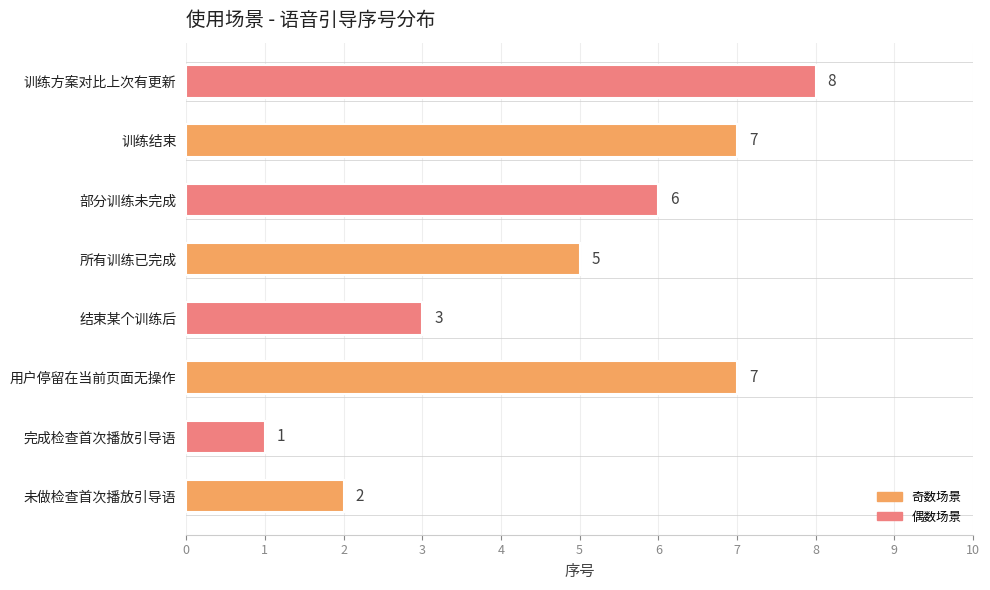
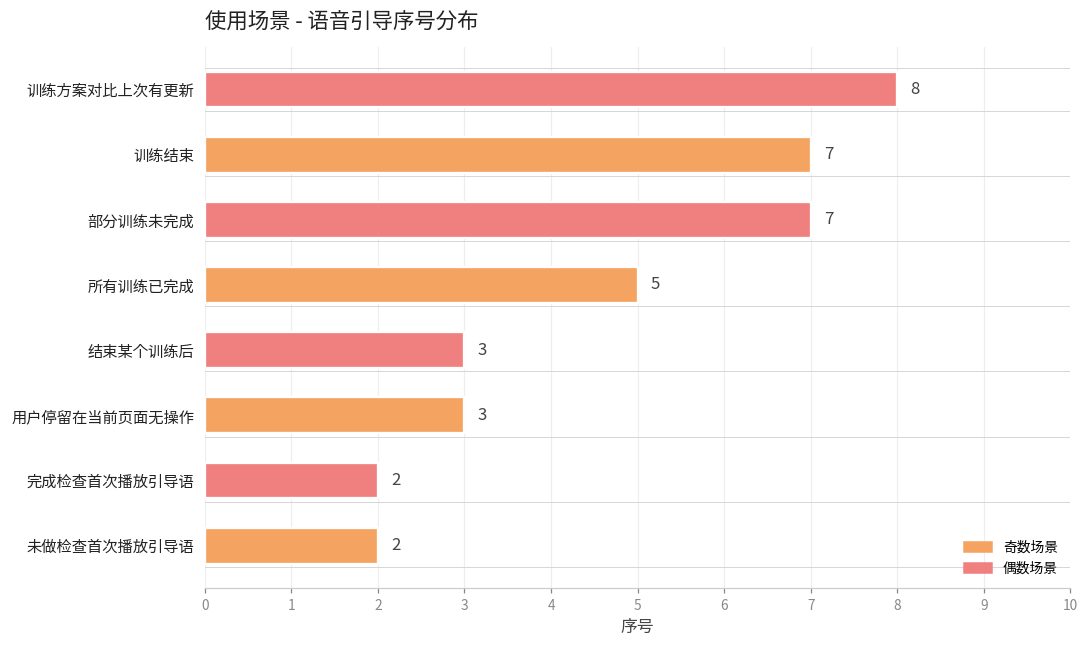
部分训练未完成: 6 -> 7
用户停留在当前页面无操作: 7 -> 3
完成检查首次播放引导语: 1 -> 2
